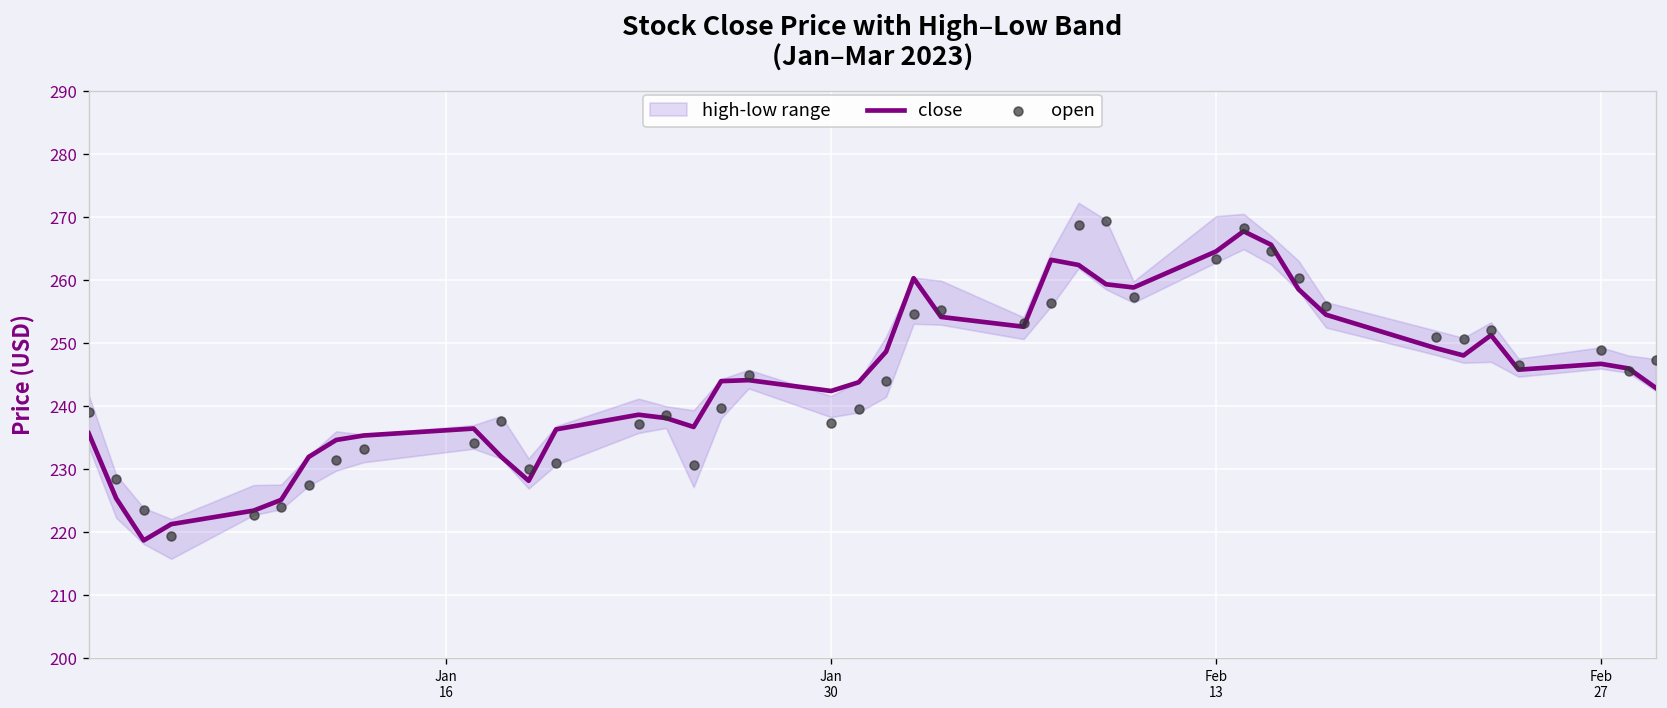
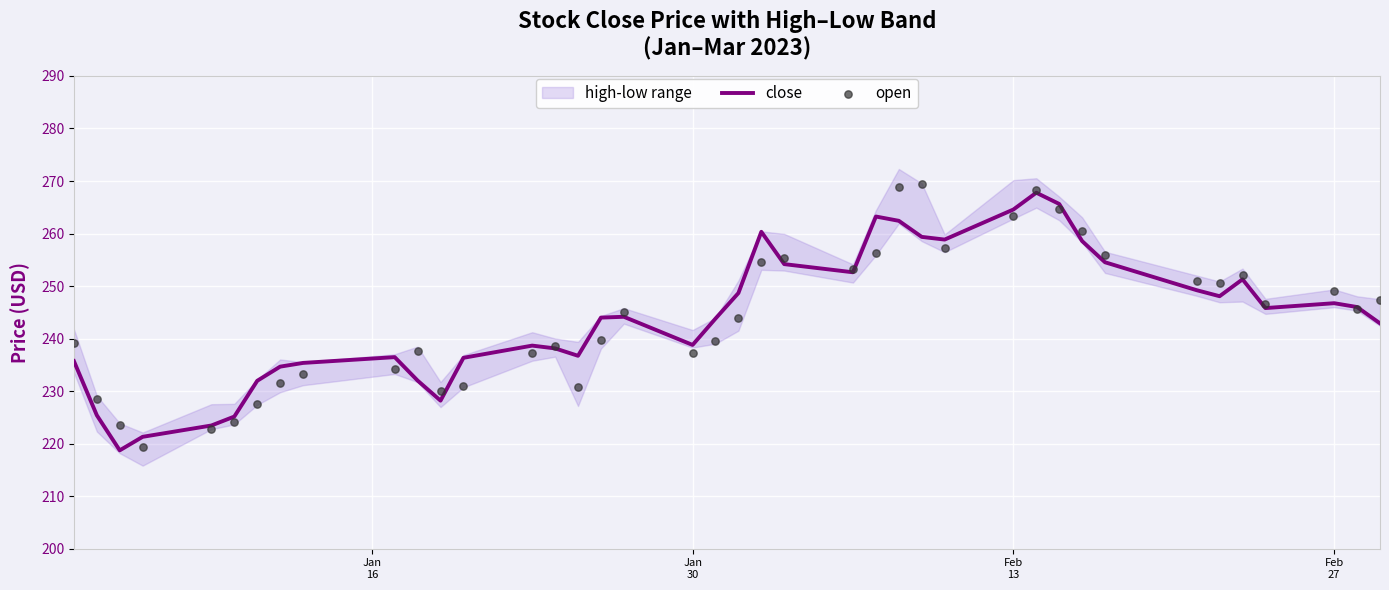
close, Jan 30: 242 -> 239
